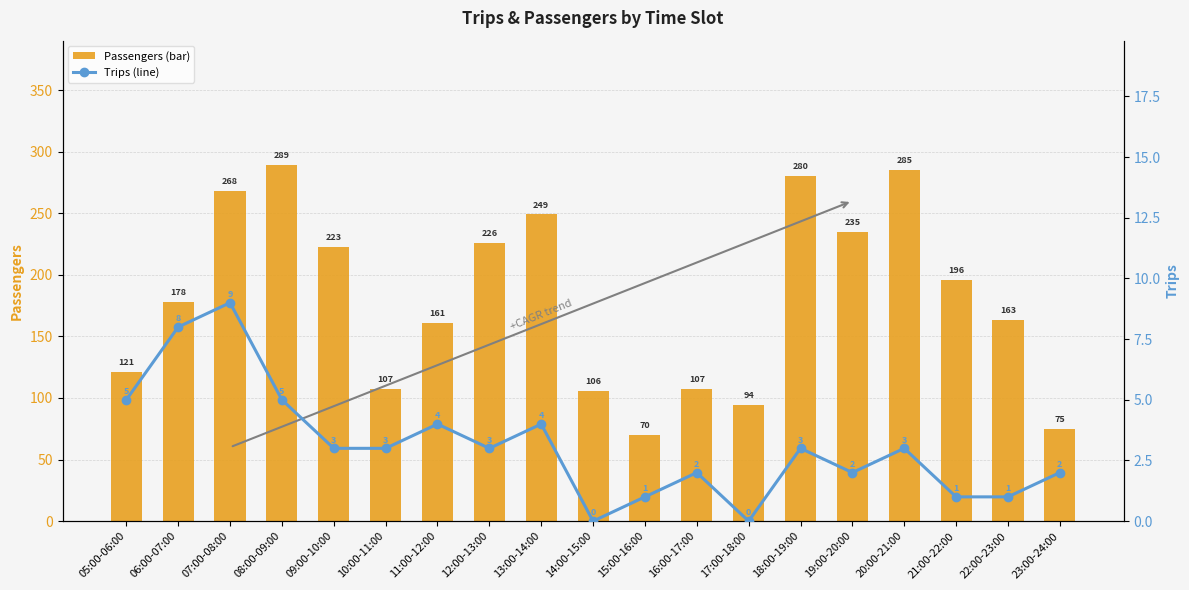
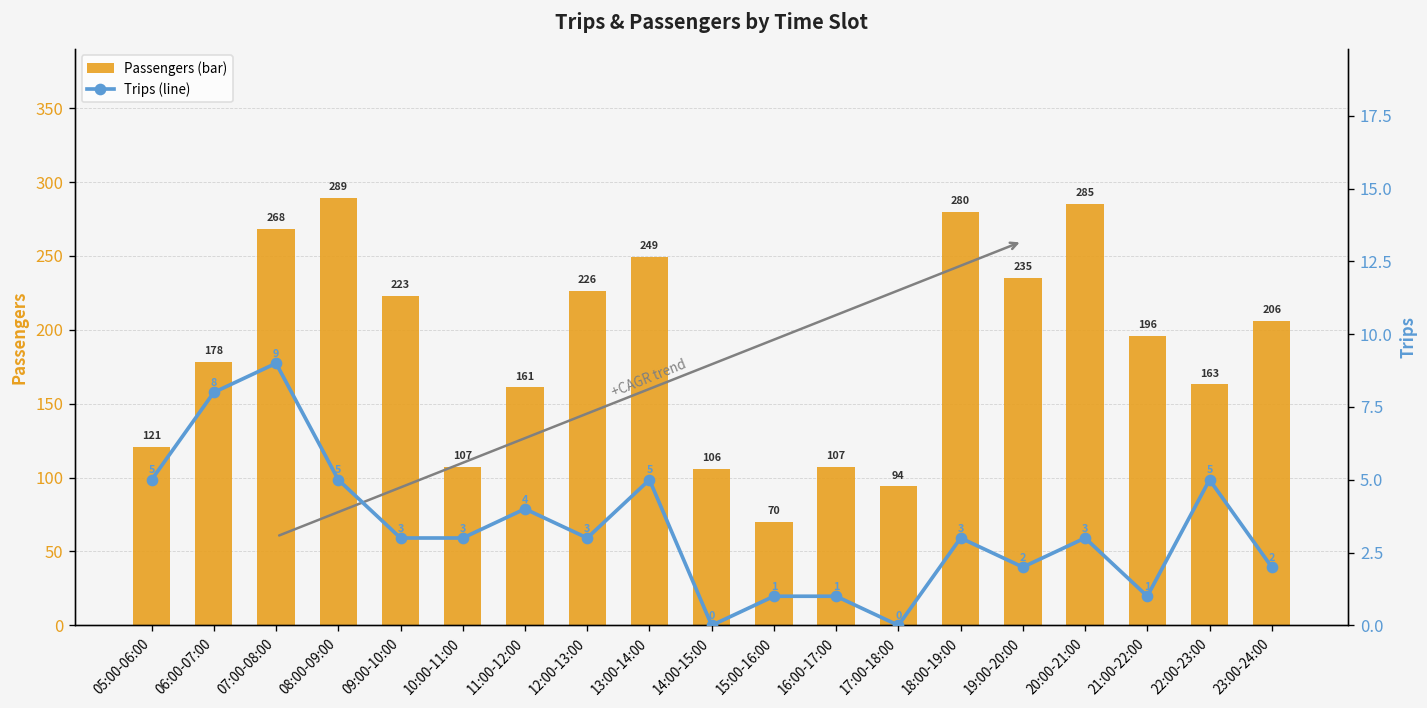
Passengers (bar), 23:00-24:00: 75 -> 206
Trips (line), 13:00-14:00: 4 -> 5
Trips (line), 16:00-17:00: 2 -> 1
Trips (line), 22:00-23:00: 1 -> 5
